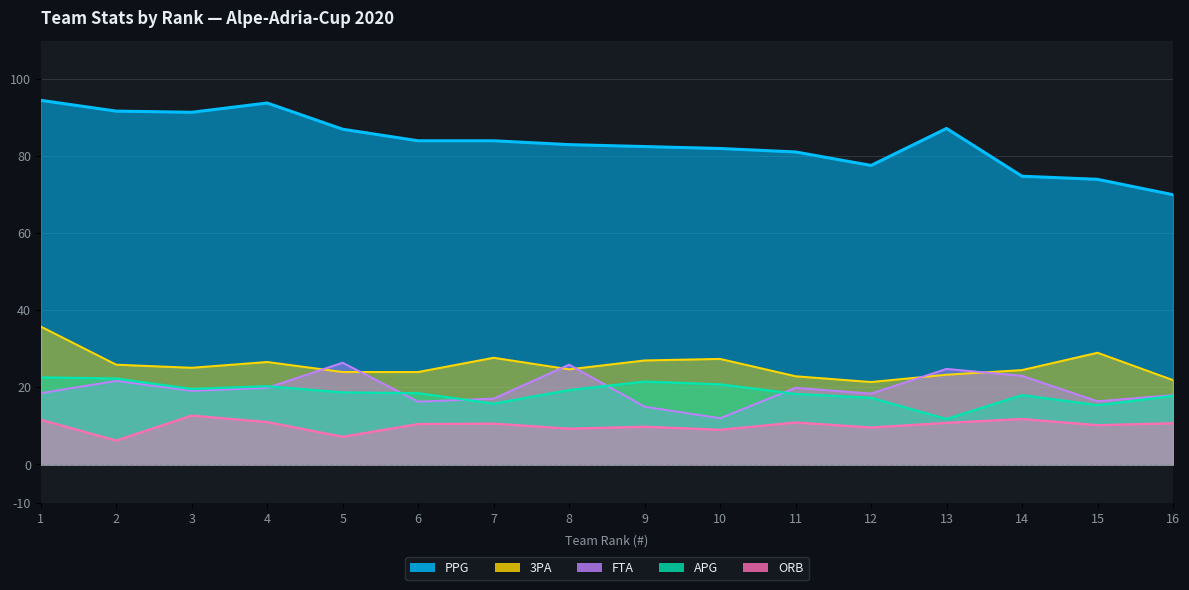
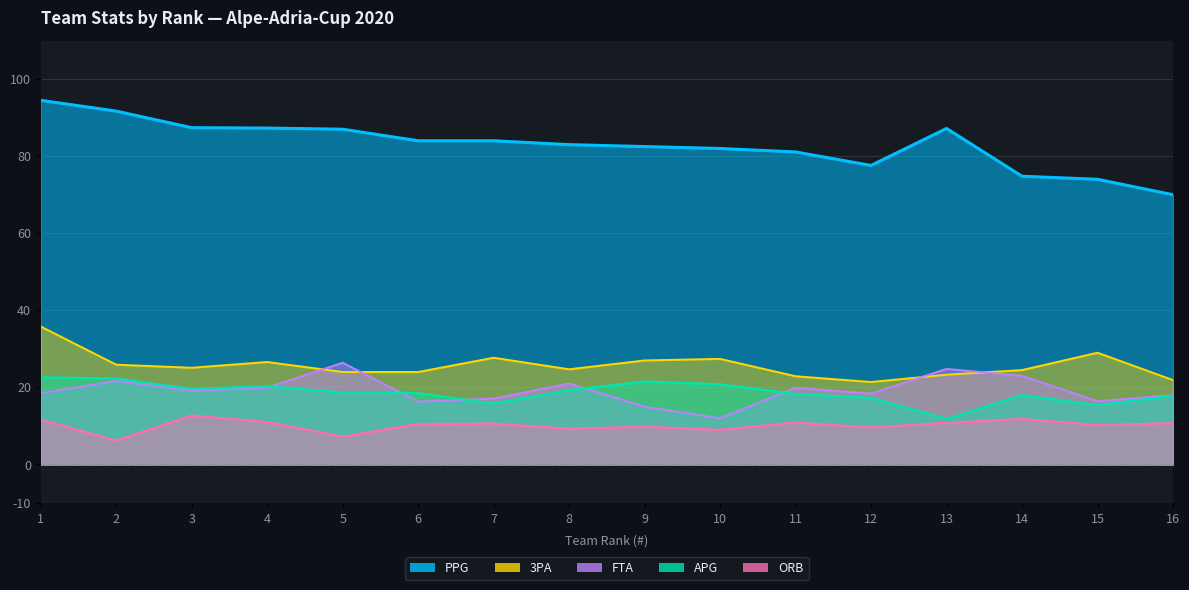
PPG, 3: 91 -> 87
PPG, 4: 94 -> 87
FTA, 8: 26 -> 21
